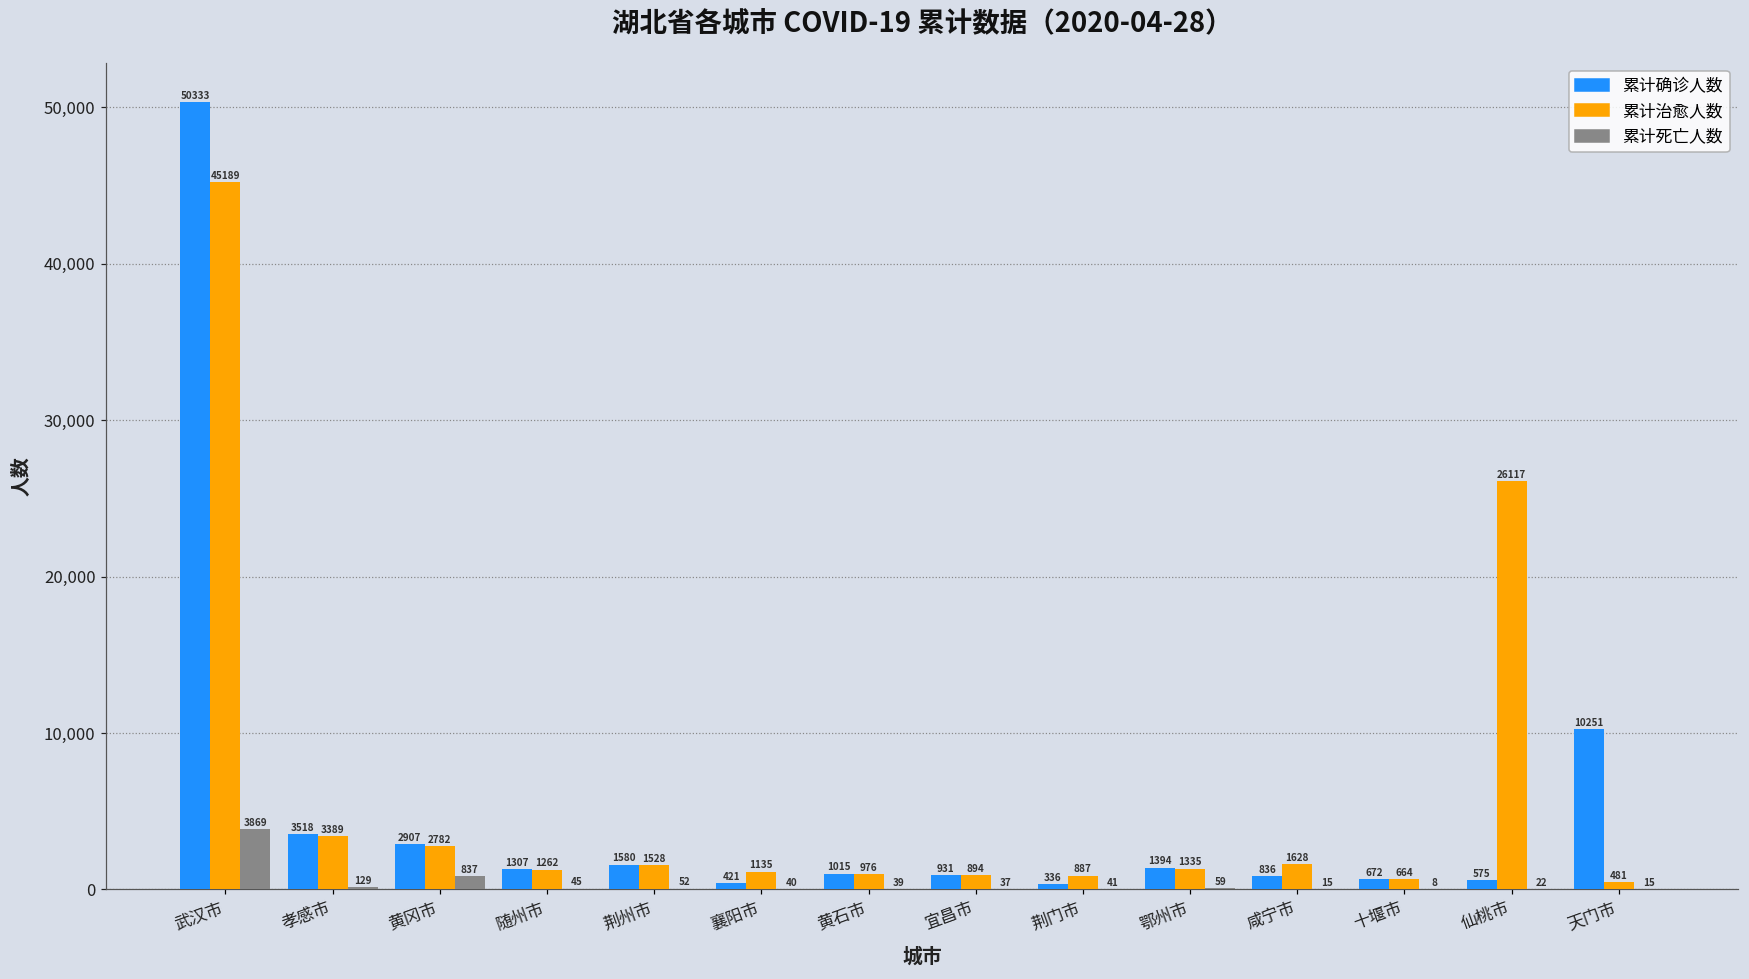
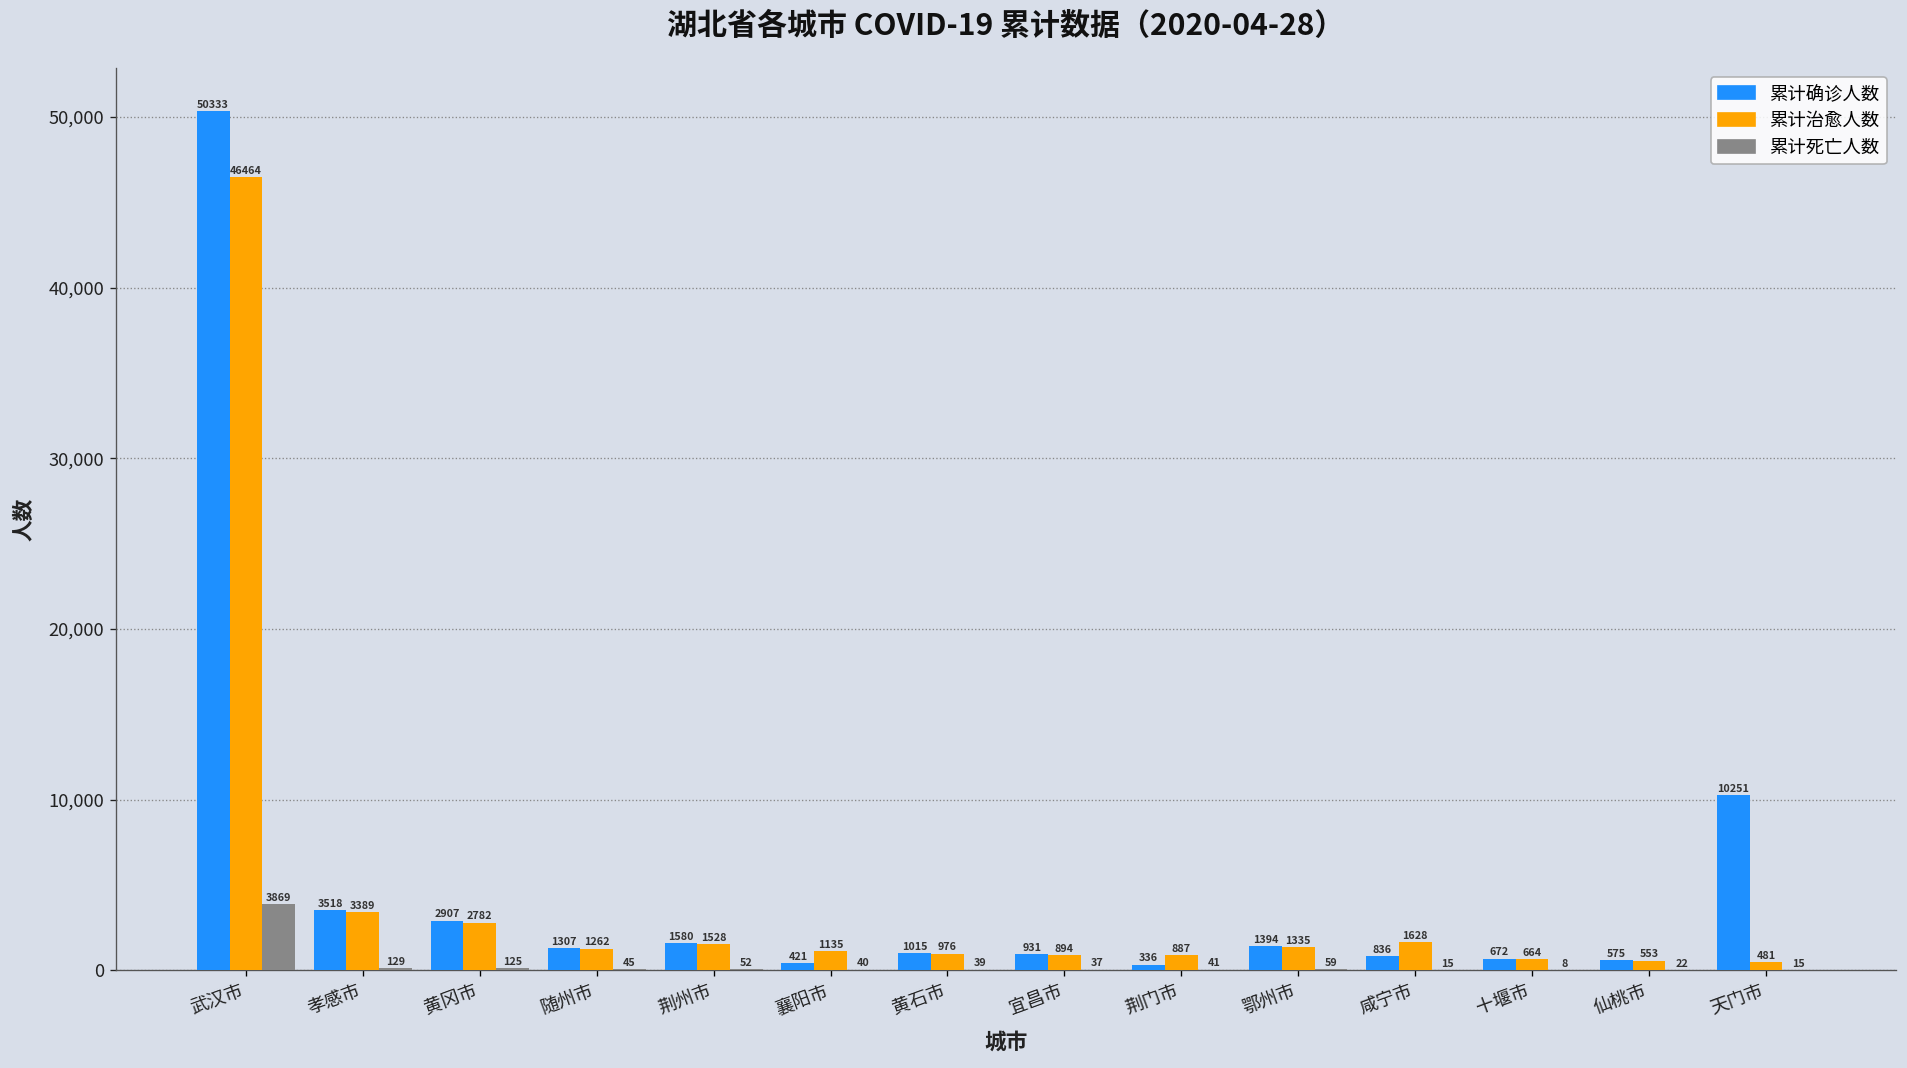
累计治愈人数, 武汉市: 45189 -> 46464
累计死亡人数, 黄冈市: 837 -> 125
累计治愈人数, 仙桃市: 26117 -> 553
